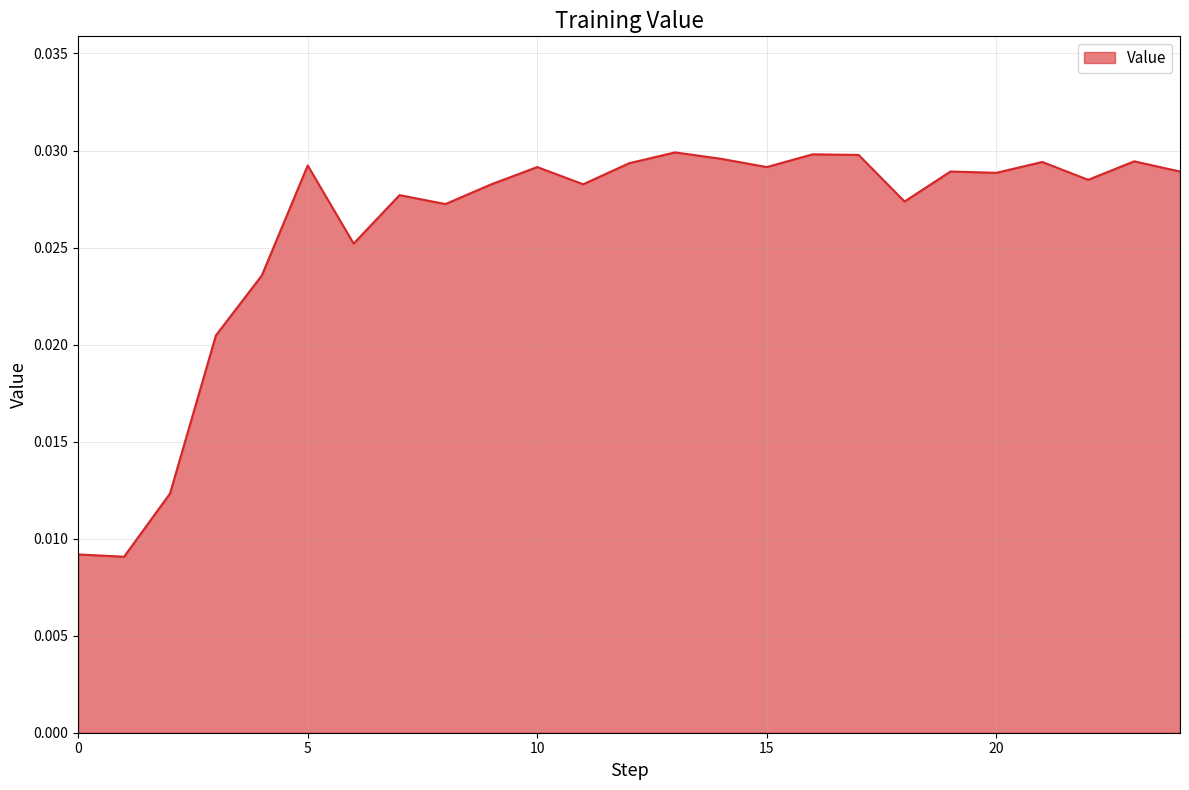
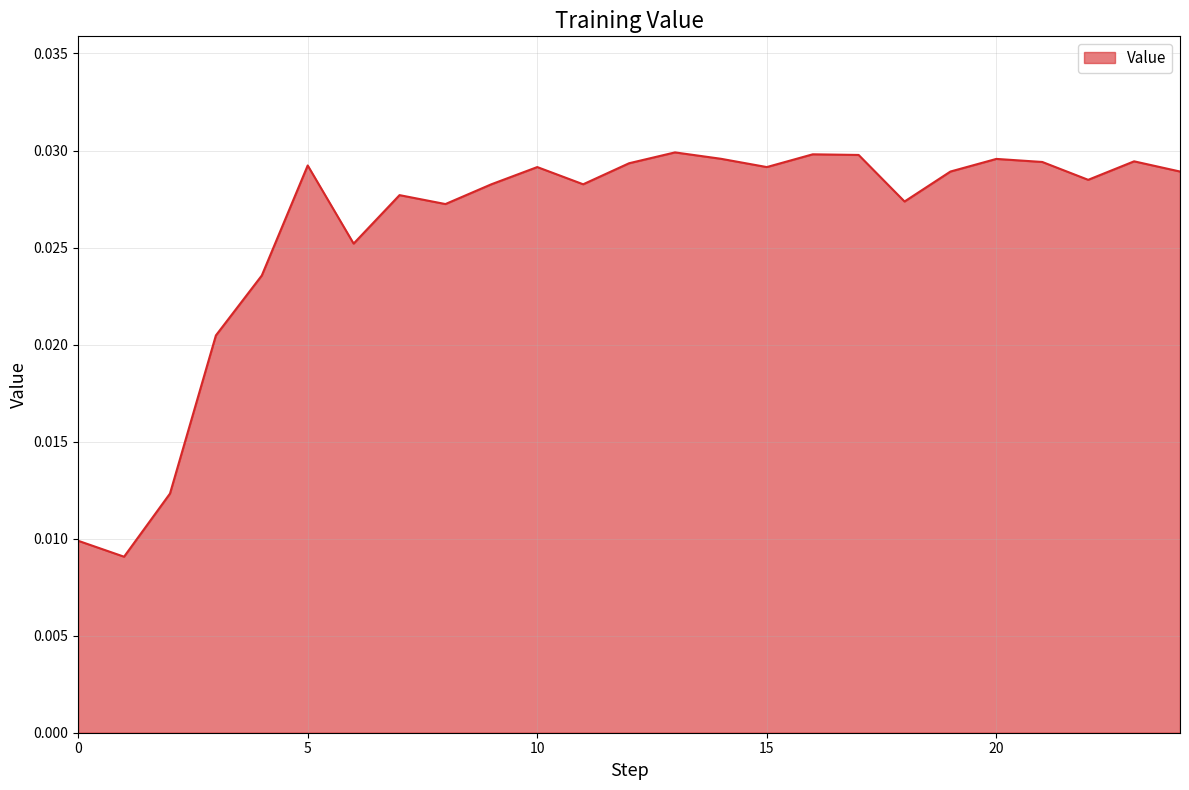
0: 0.0092 -> 0.0099
20: 0.0289 -> 0.0296
